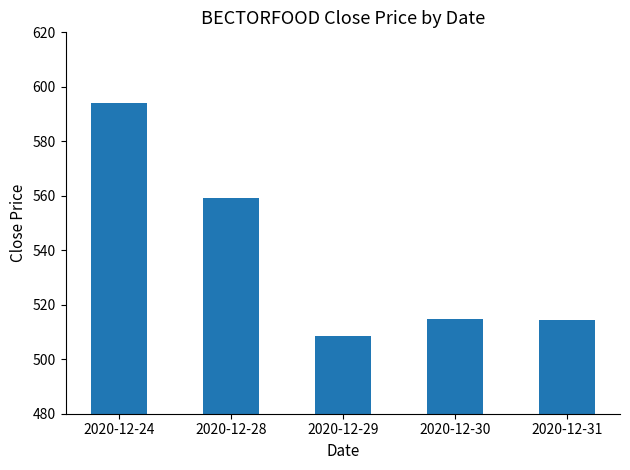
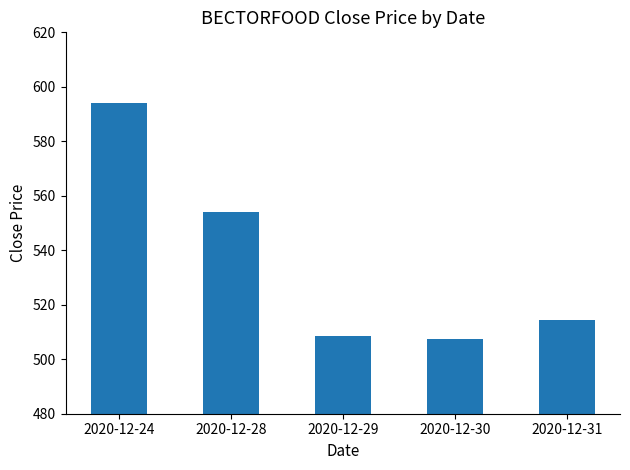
2020-12-28: 559 -> 554
2020-12-30: 515 -> 507
